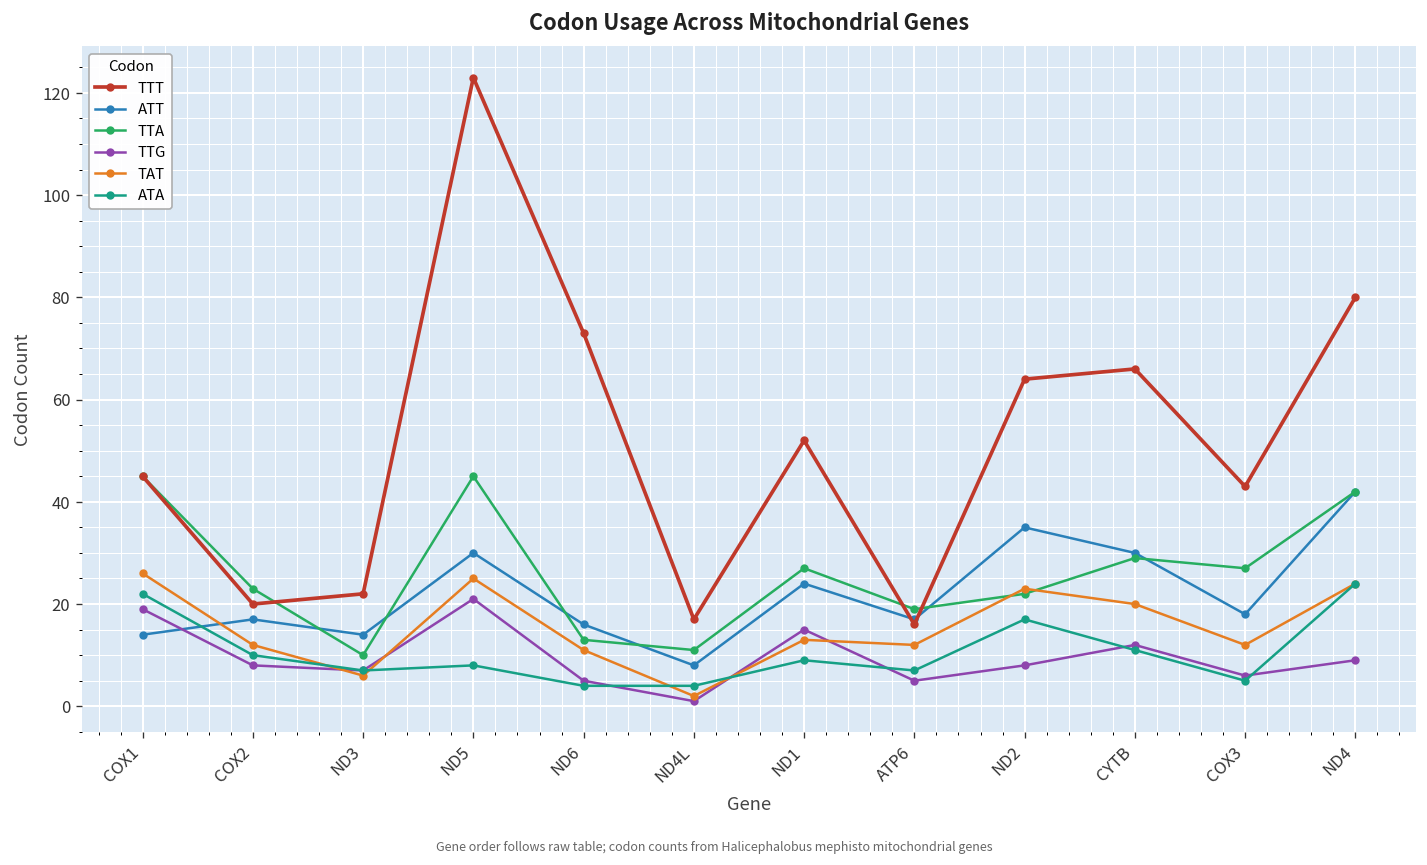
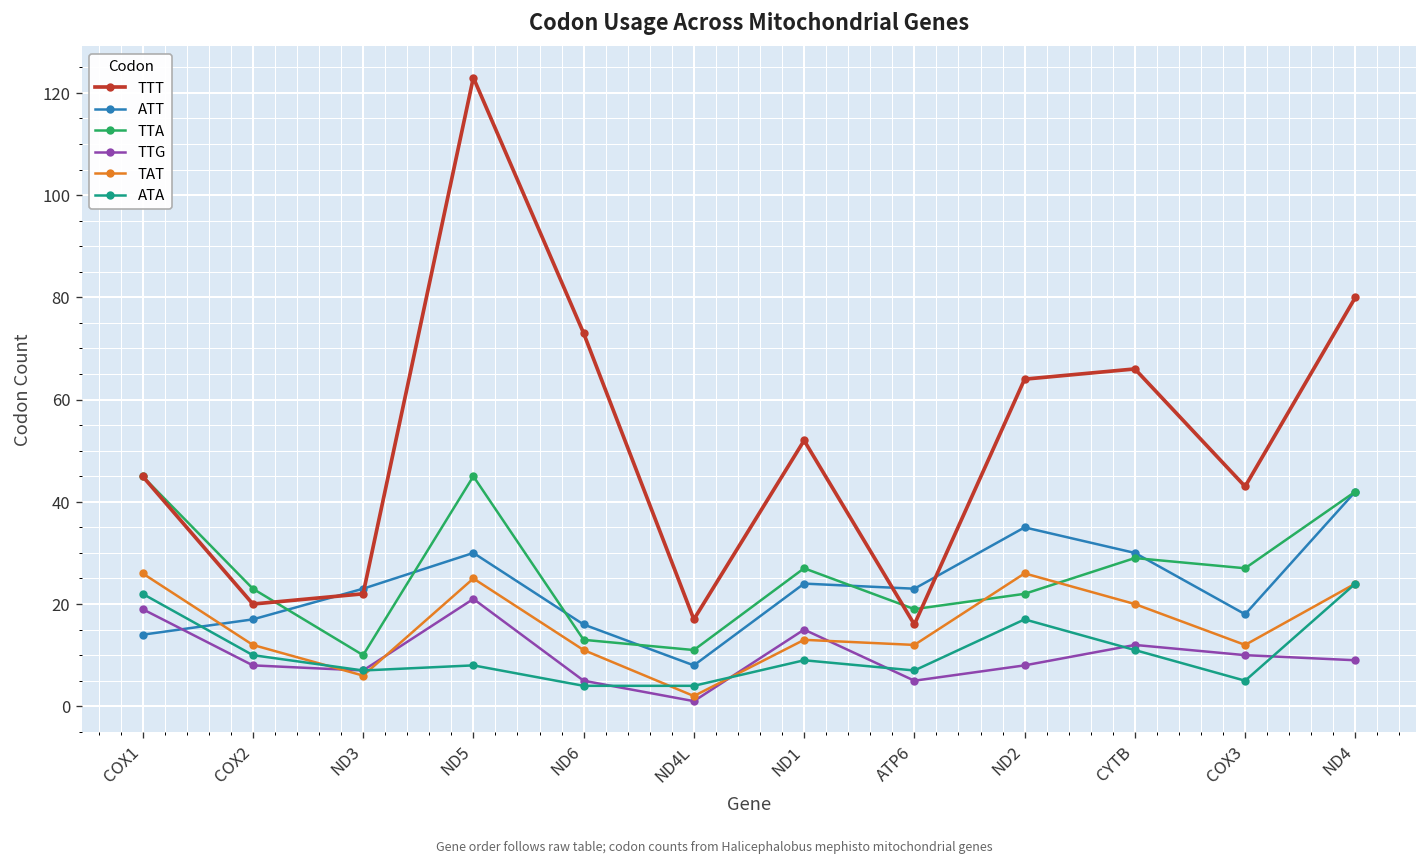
ATT, ND3: 14 -> 23
ATT, ATP6: 17 -> 23
TAT, ND2: 23 -> 26
TTG, COX3: 6 -> 10
